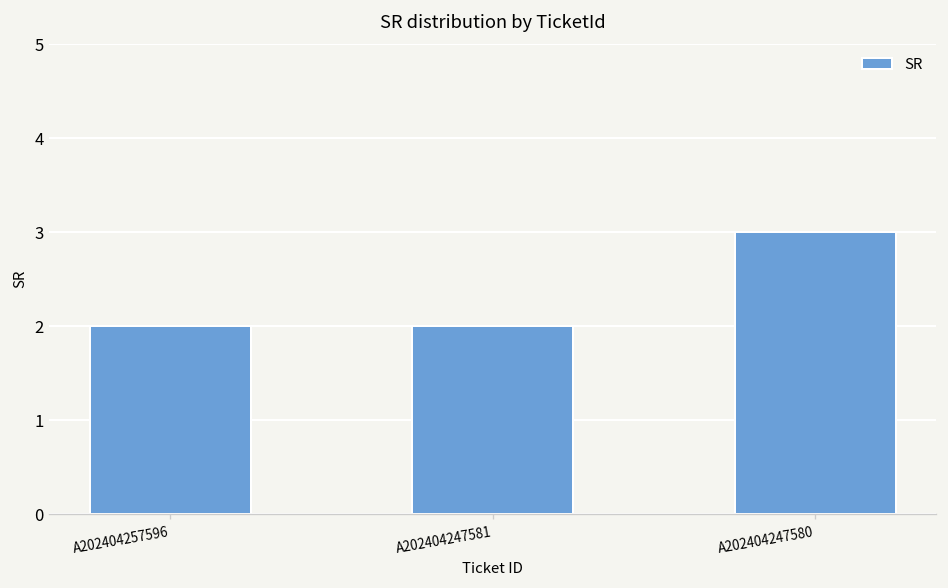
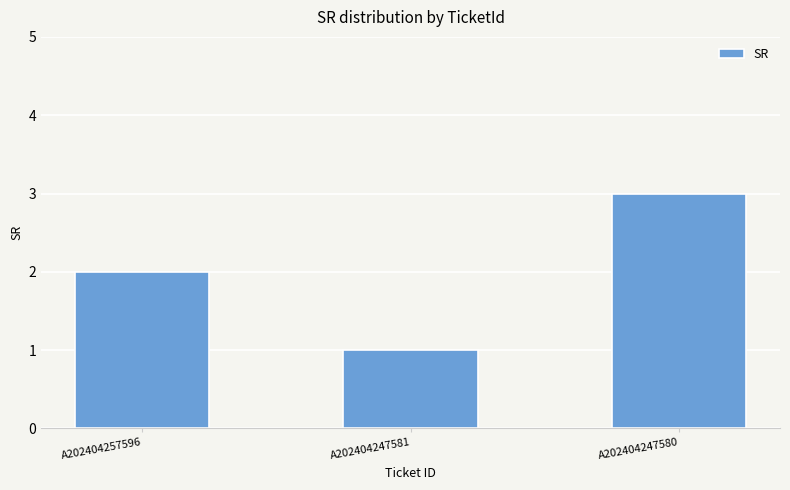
A202404247581: 2 -> 1
